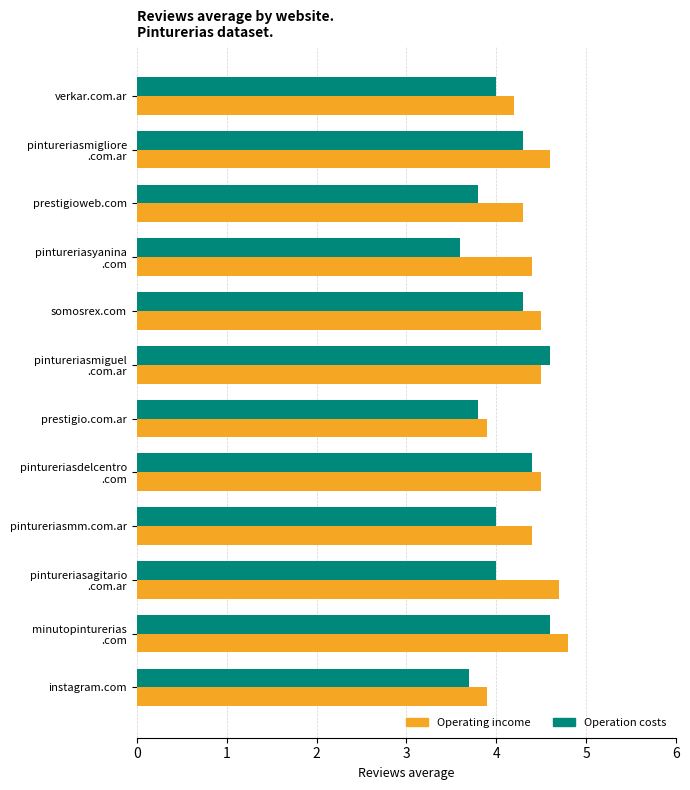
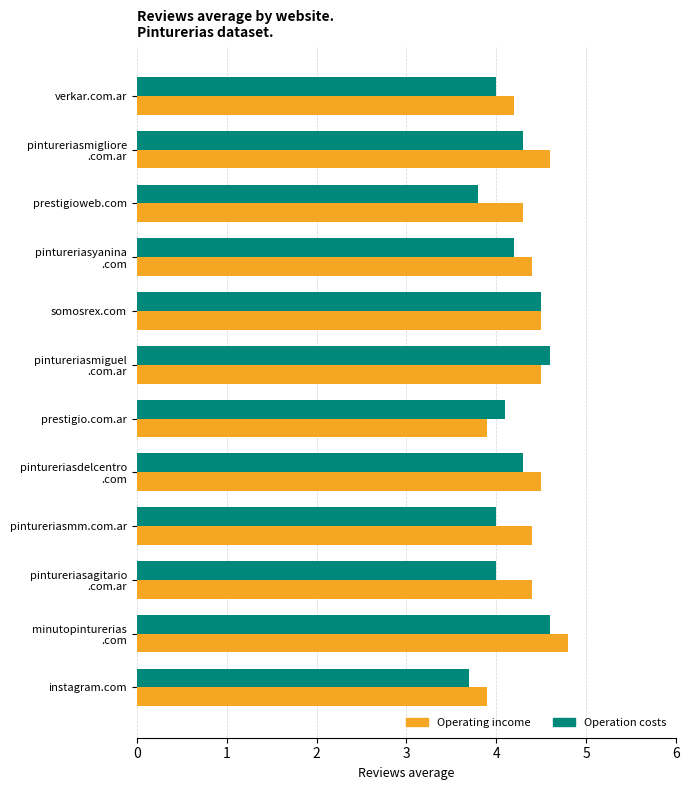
Operation costs, pintureriasyanina .com: 3.6 -> 4.2
Operation costs, somosrex.com: 4.3 -> 4.5
Operation costs, prestigio.com.ar: 3.8 -> 4.1
Operation costs, pintureriasdelcentro .com: 4.4 -> 4.3
Operating income, pintureriasagitario .com.ar: 4.7 -> 4.4
